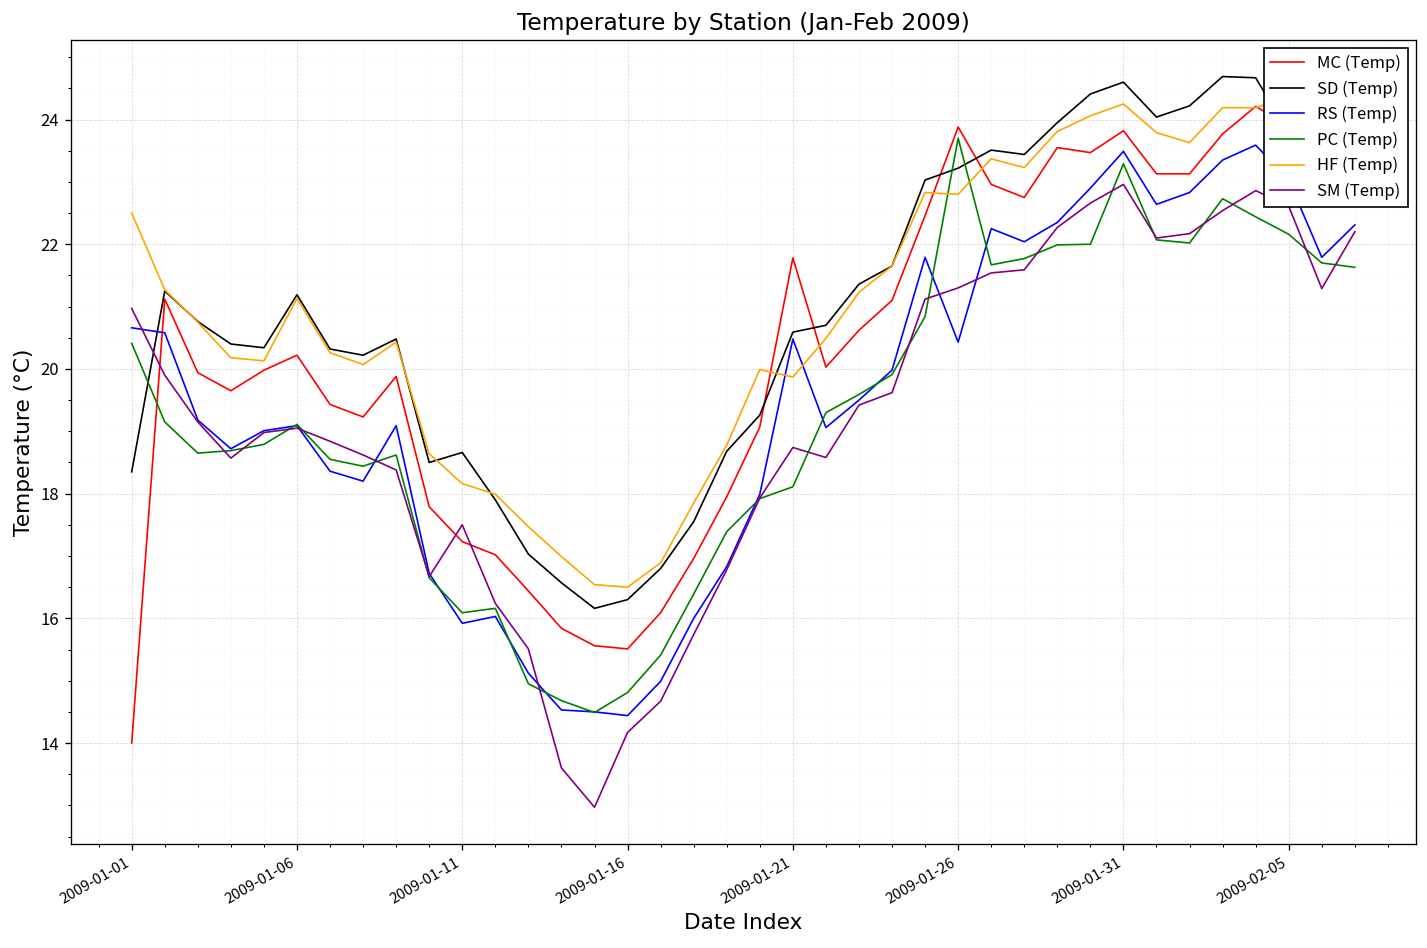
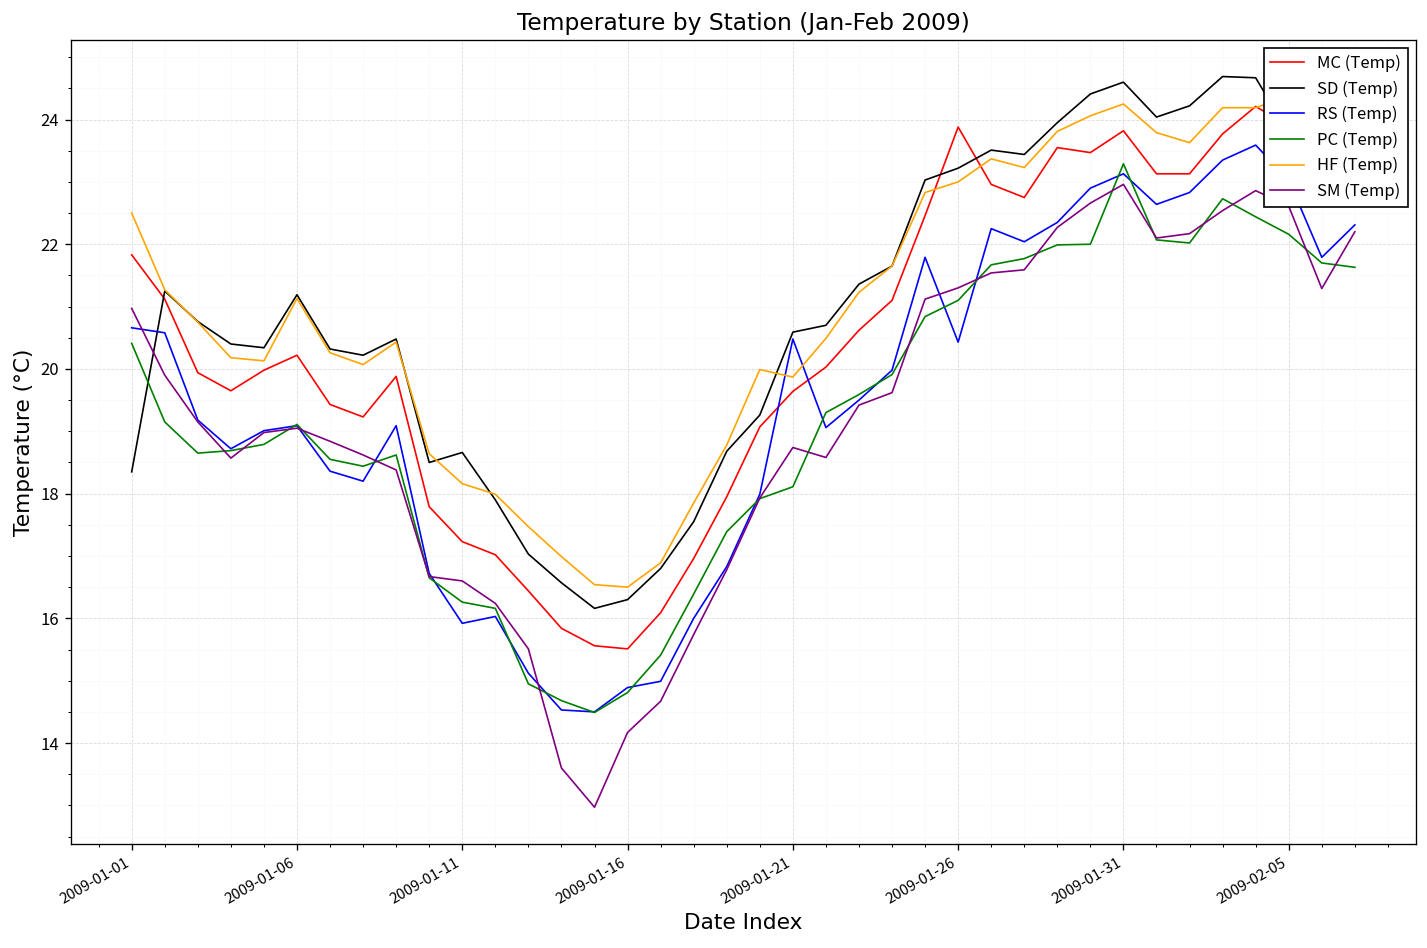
MC (Temp), 2009-01-01: 14.0 -> 21.8
PC (Temp), 2009-01-11: 16.1 -> 16.3
SM (Temp), 2009-01-11: 17.5 -> 16.6
RS (Temp), 2009-01-16: 14.4 -> 14.9
MC (Temp), 2009-01-21: 21.8 -> 19.6
PC (Temp), 2009-01-26: 23.7 -> 21.1
HF (Temp), 2009-01-26: 22.8 -> 23.0
RS (Temp), 2009-01-31: 23.5 -> 23.1
